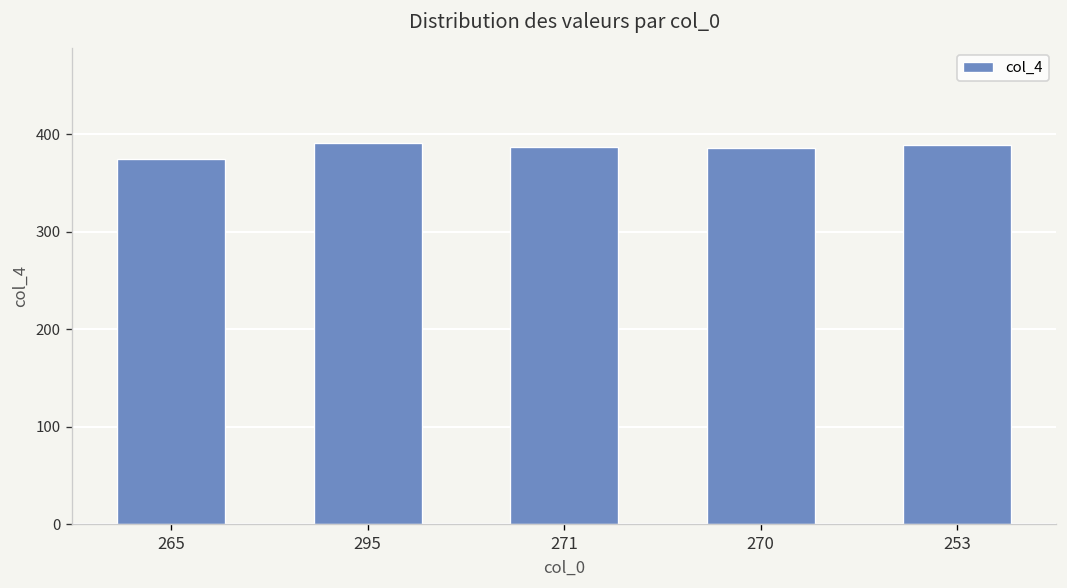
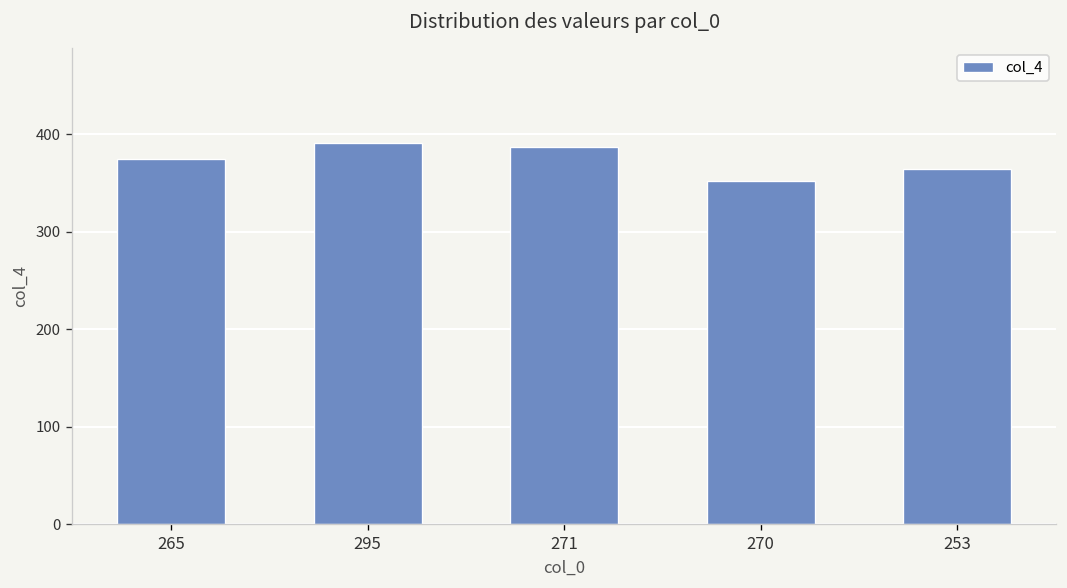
270: 390 -> 350
253: 390 -> 360
